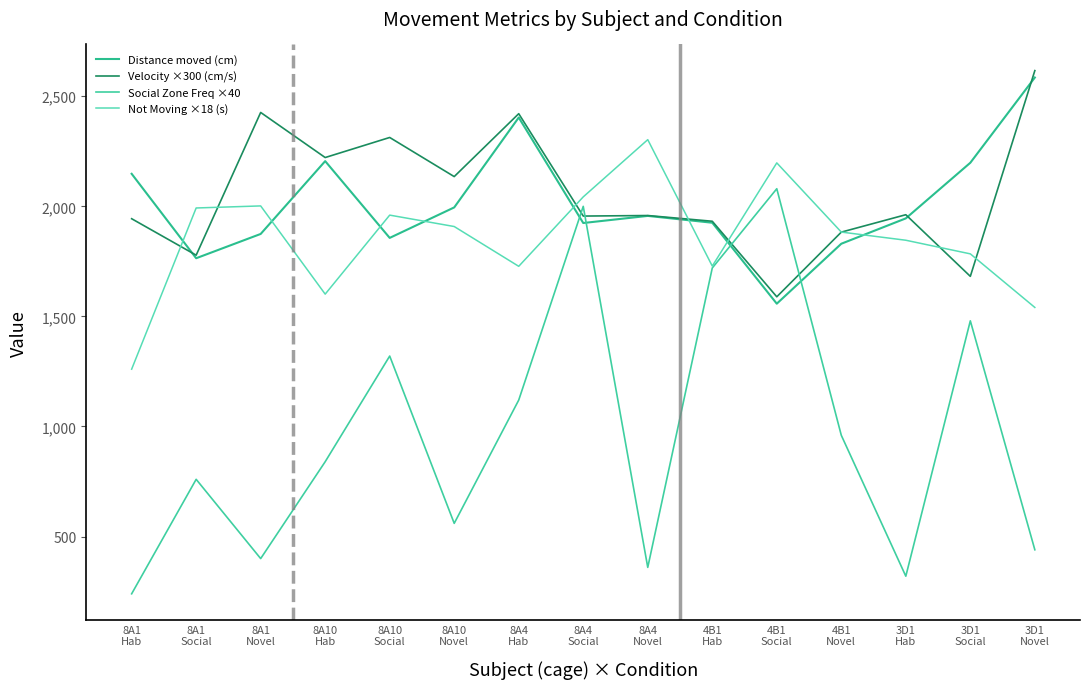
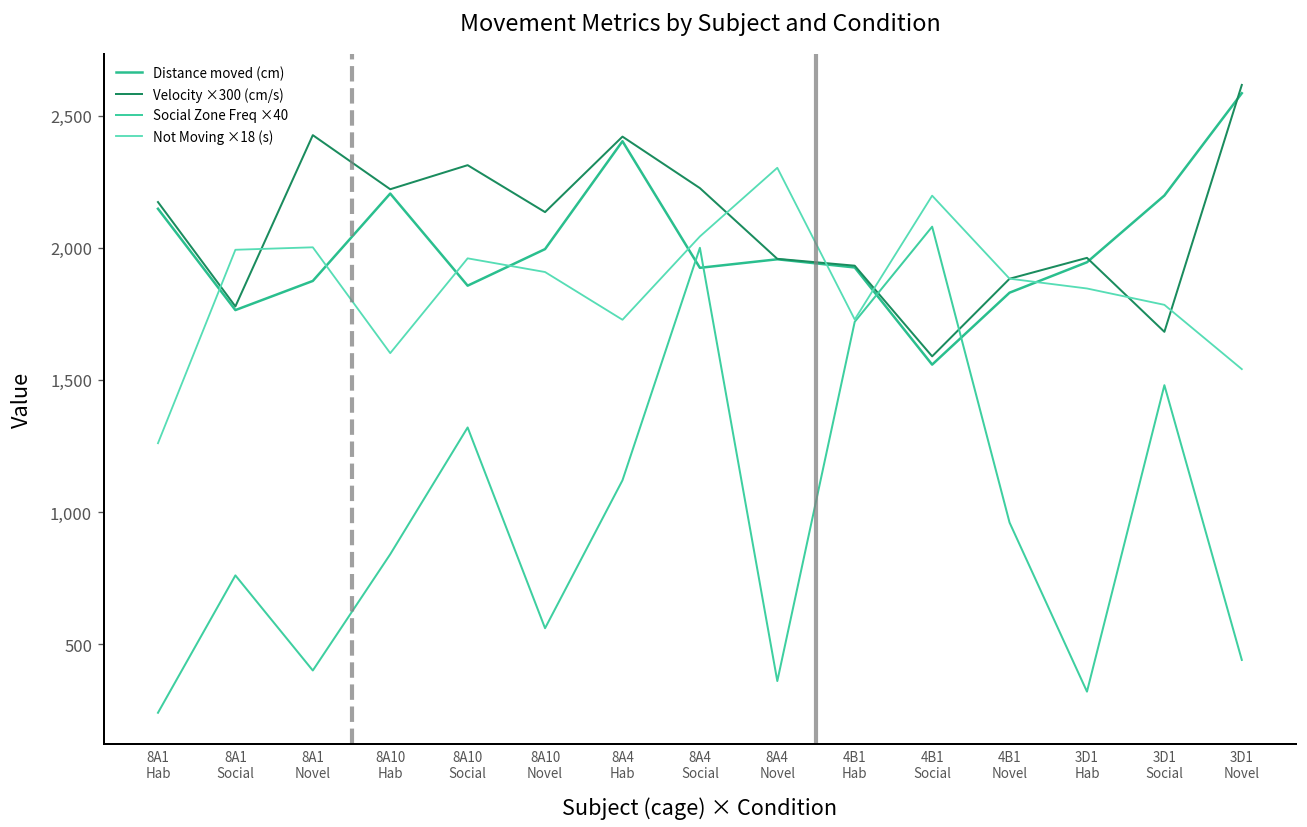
Velocity ×300 (cm/s), 8A1 Hab: 1,940 -> 2,170
Velocity ×300 (cm/s), 8A4 Social: 1,960 -> 2,230
